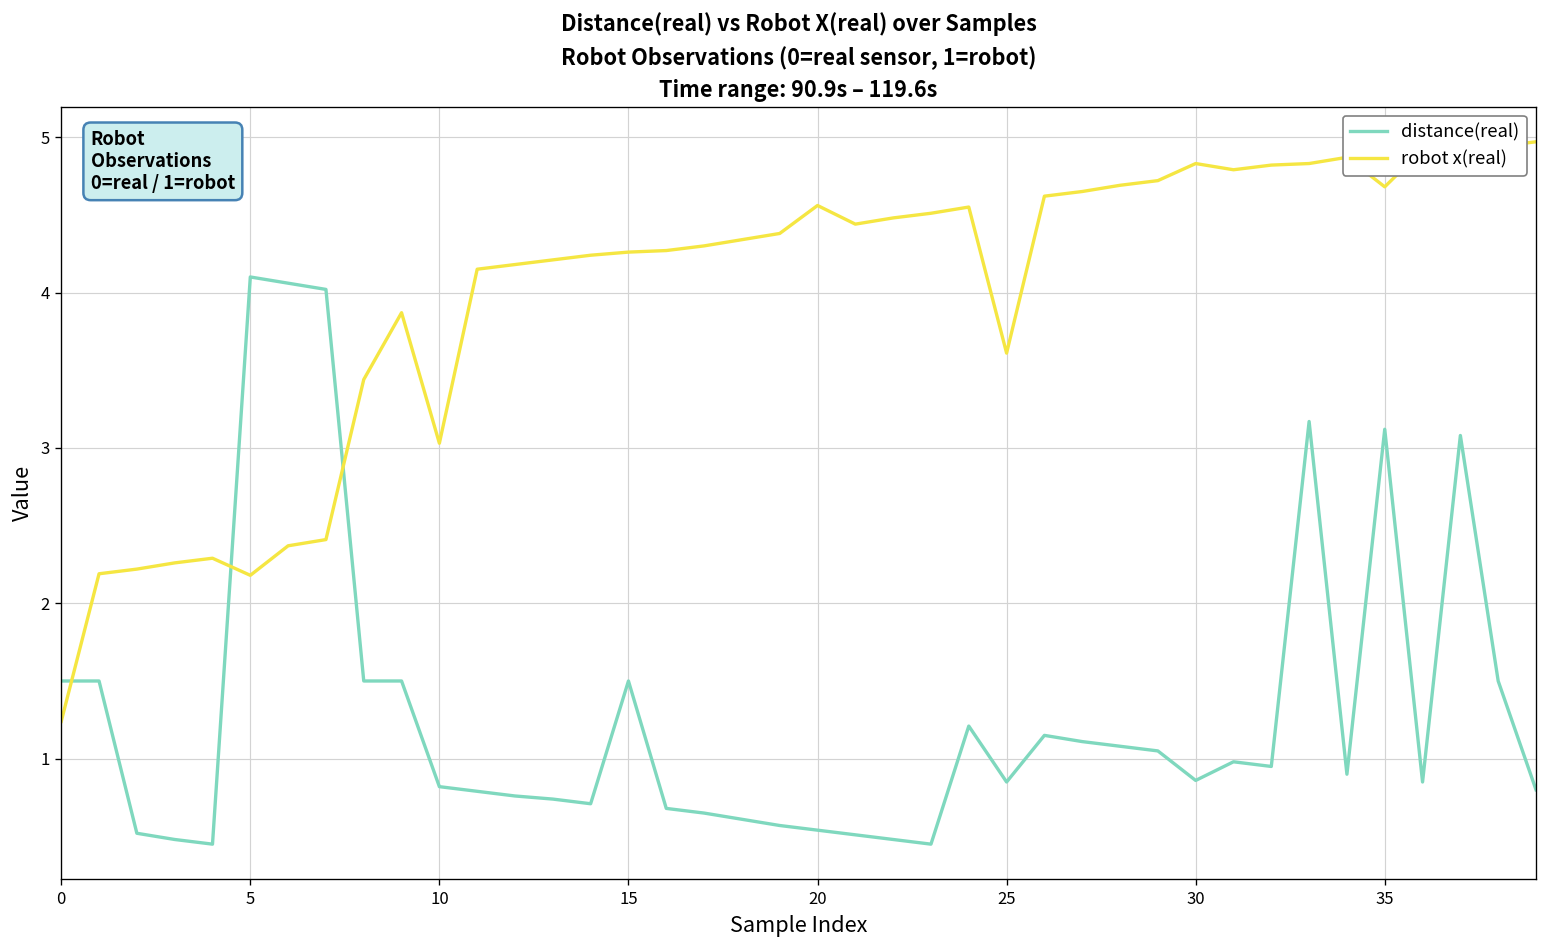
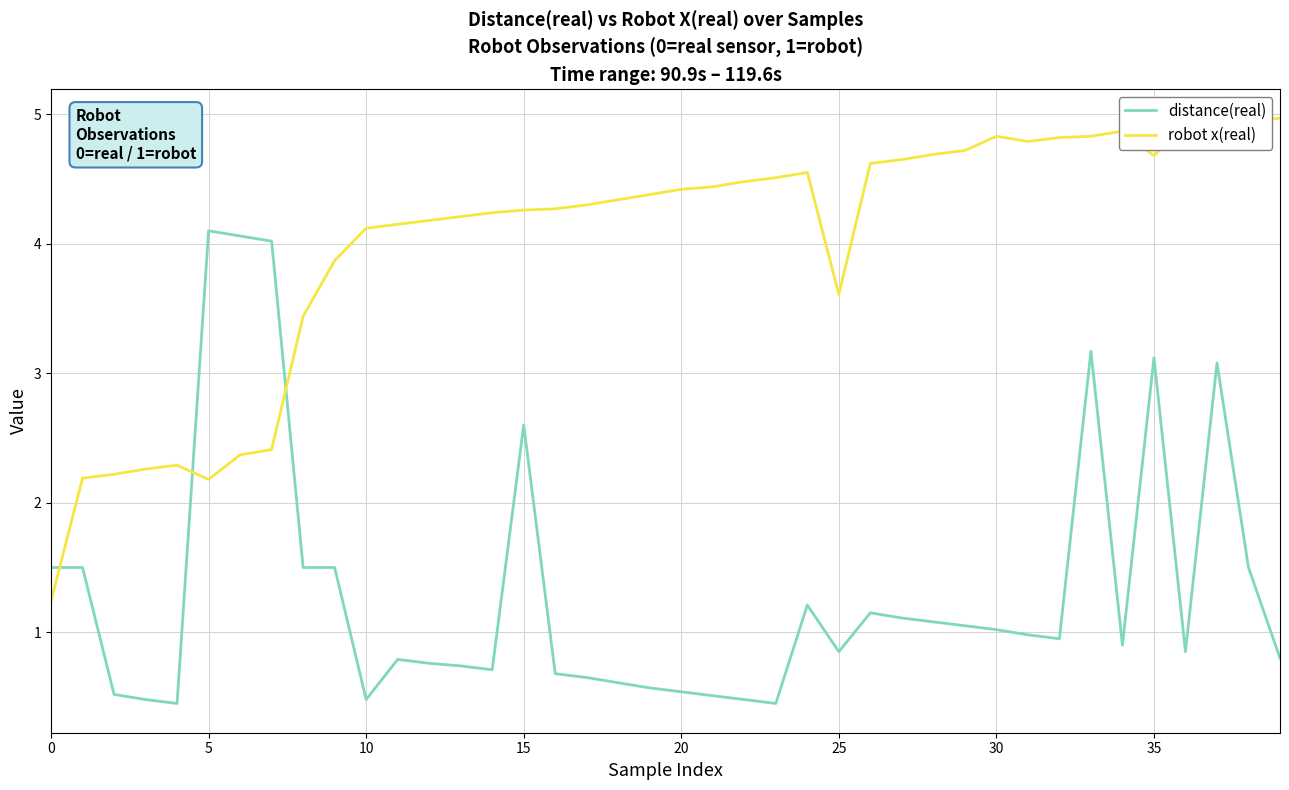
distance(real), 10: 0.82 -> 0.48
robot x(real), 10: 3.03 -> 4.12
distance(real), 15: 1.5 -> 2.6
robot x(real), 20: 4.56 -> 4.42
distance(real), 30: 0.86 -> 1.02
